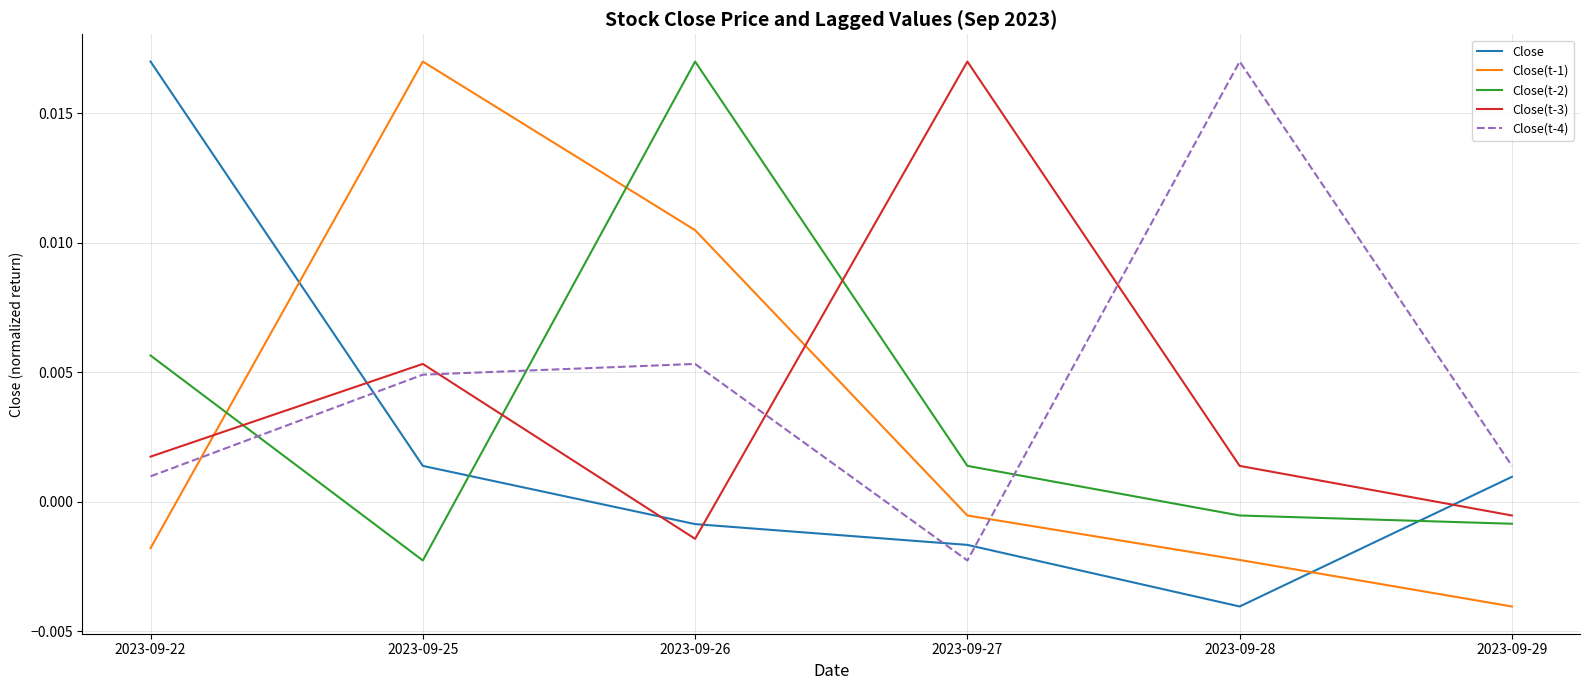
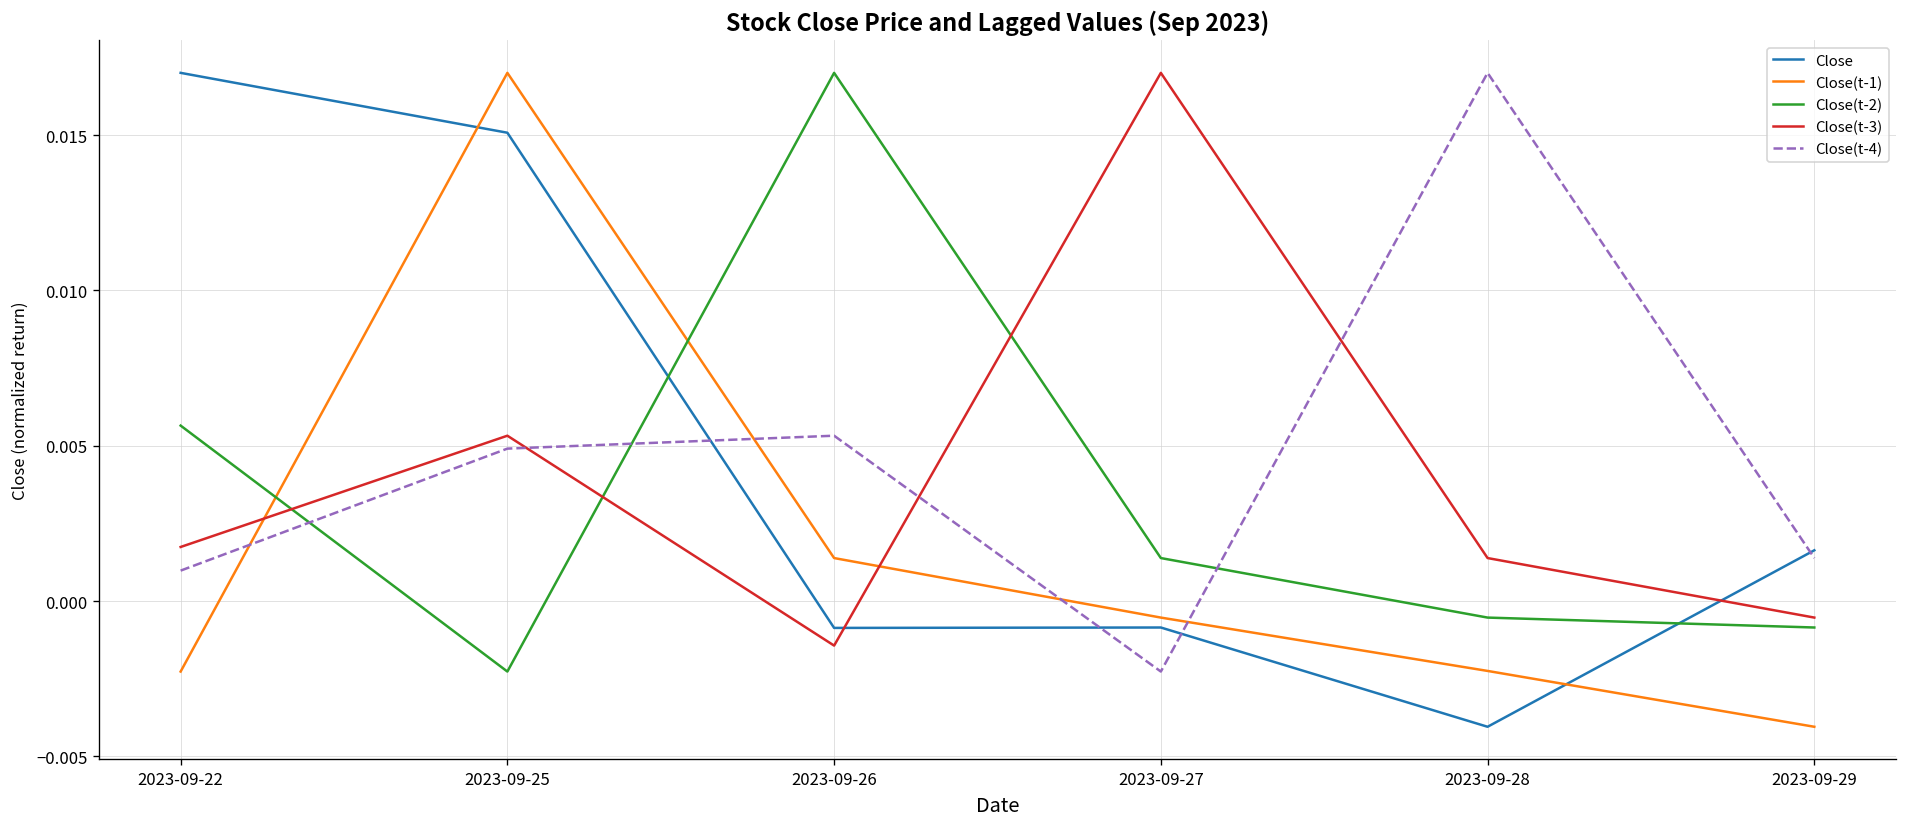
Close(t-1), 2023-09-22: -0.0018 -> -0.0023
Close, 2023-09-25: 0.0014 -> 0.0151
Close(t-1), 2023-09-26: 0.0105 -> 0.0014
Close, 2023-09-27: -0.0017 -> -0.0009
Close, 2023-09-29: 0.0010 -> 0.0016
